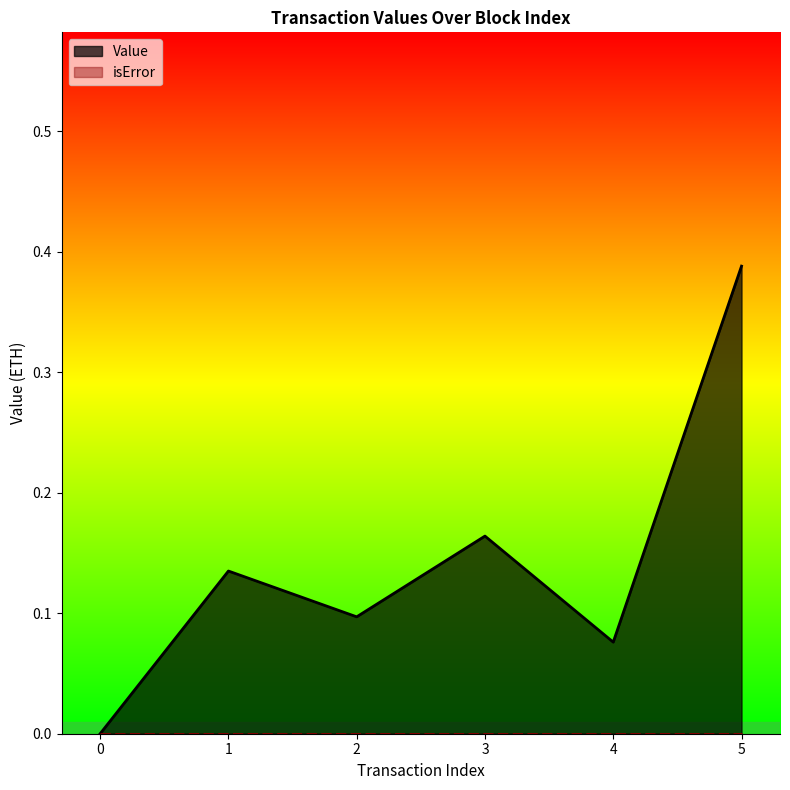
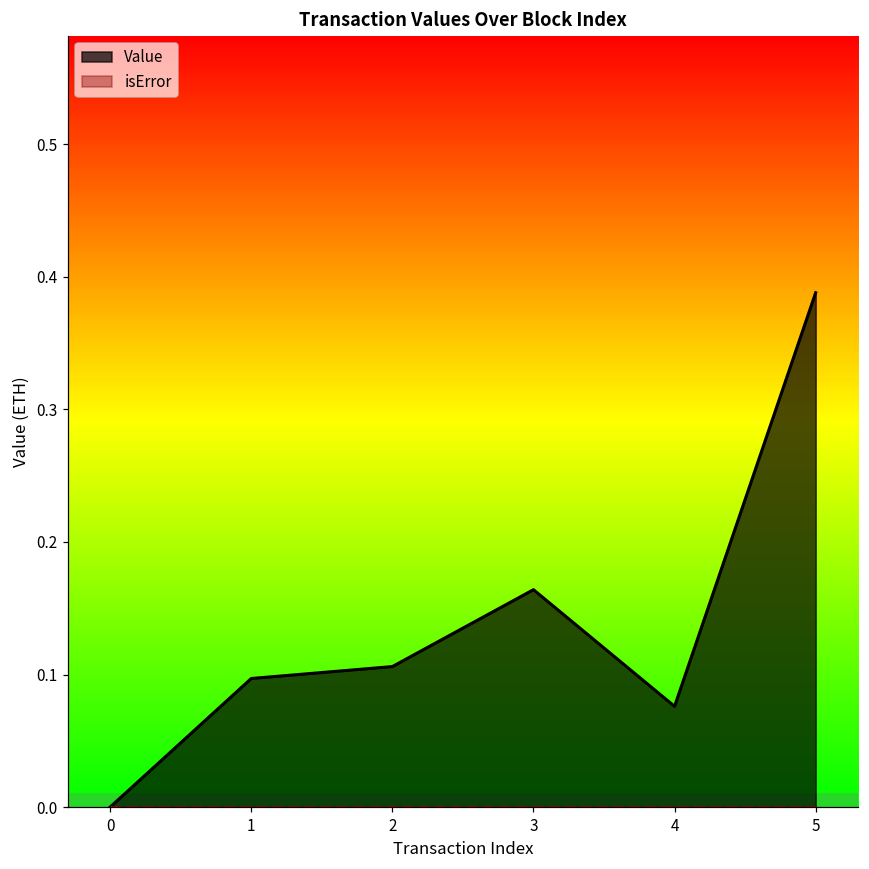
Value, 1: 0.135 -> 0.097
Value, 2: 0.097 -> 0.106
